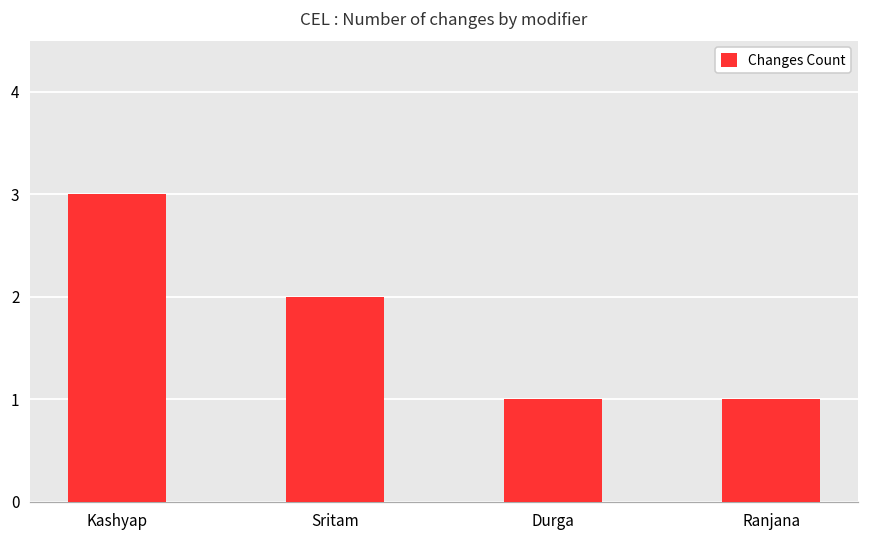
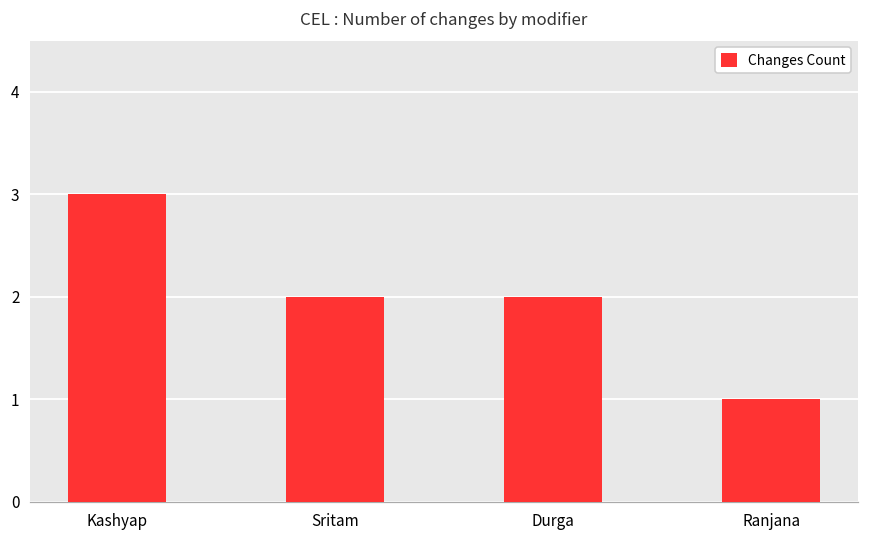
Durga: 1 -> 2
